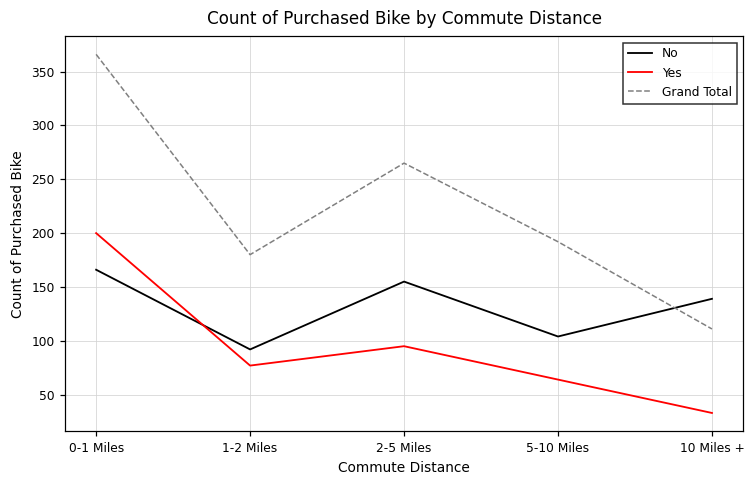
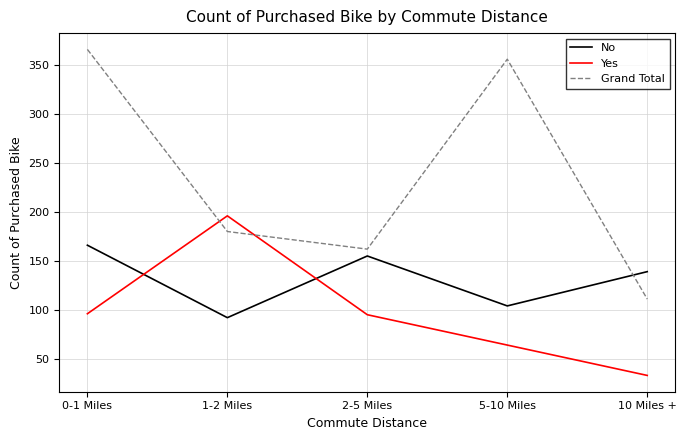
Yes, 0-1 Miles: 200 -> 100
Yes, 1-2 Miles: 80 -> 200
Grand Total, 2-5 Miles: 270 -> 160
Grand Total, 5-10 Miles: 190 -> 360
